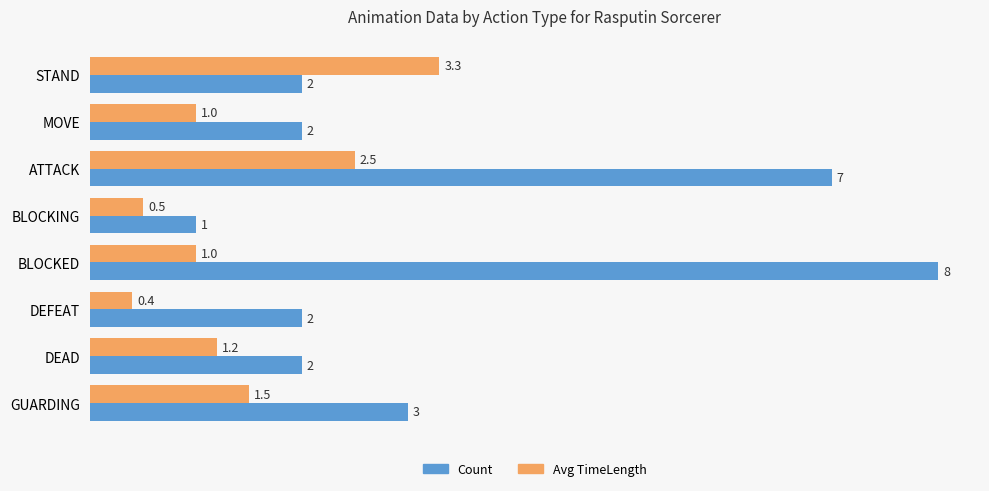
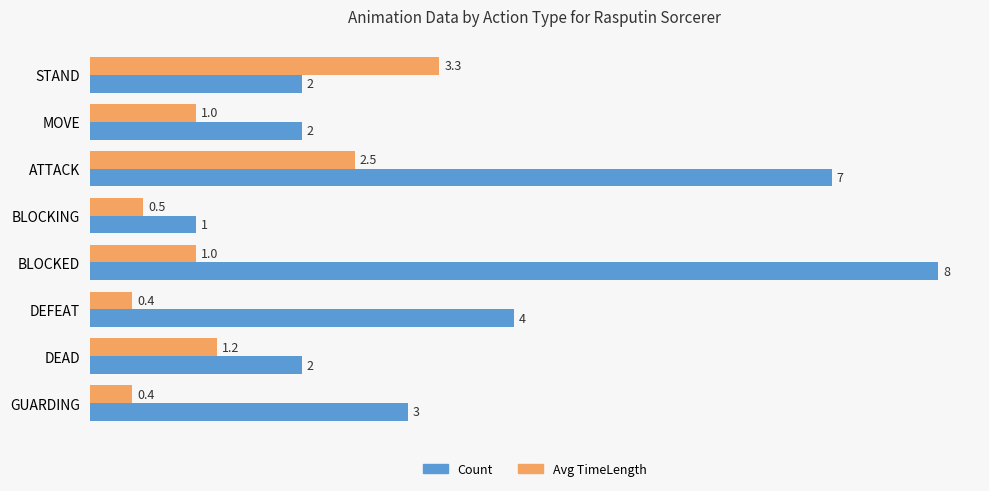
Count, DEFEAT: 2 -> 4
Avg TimeLength, GUARDING: 1.5 -> 0.4
